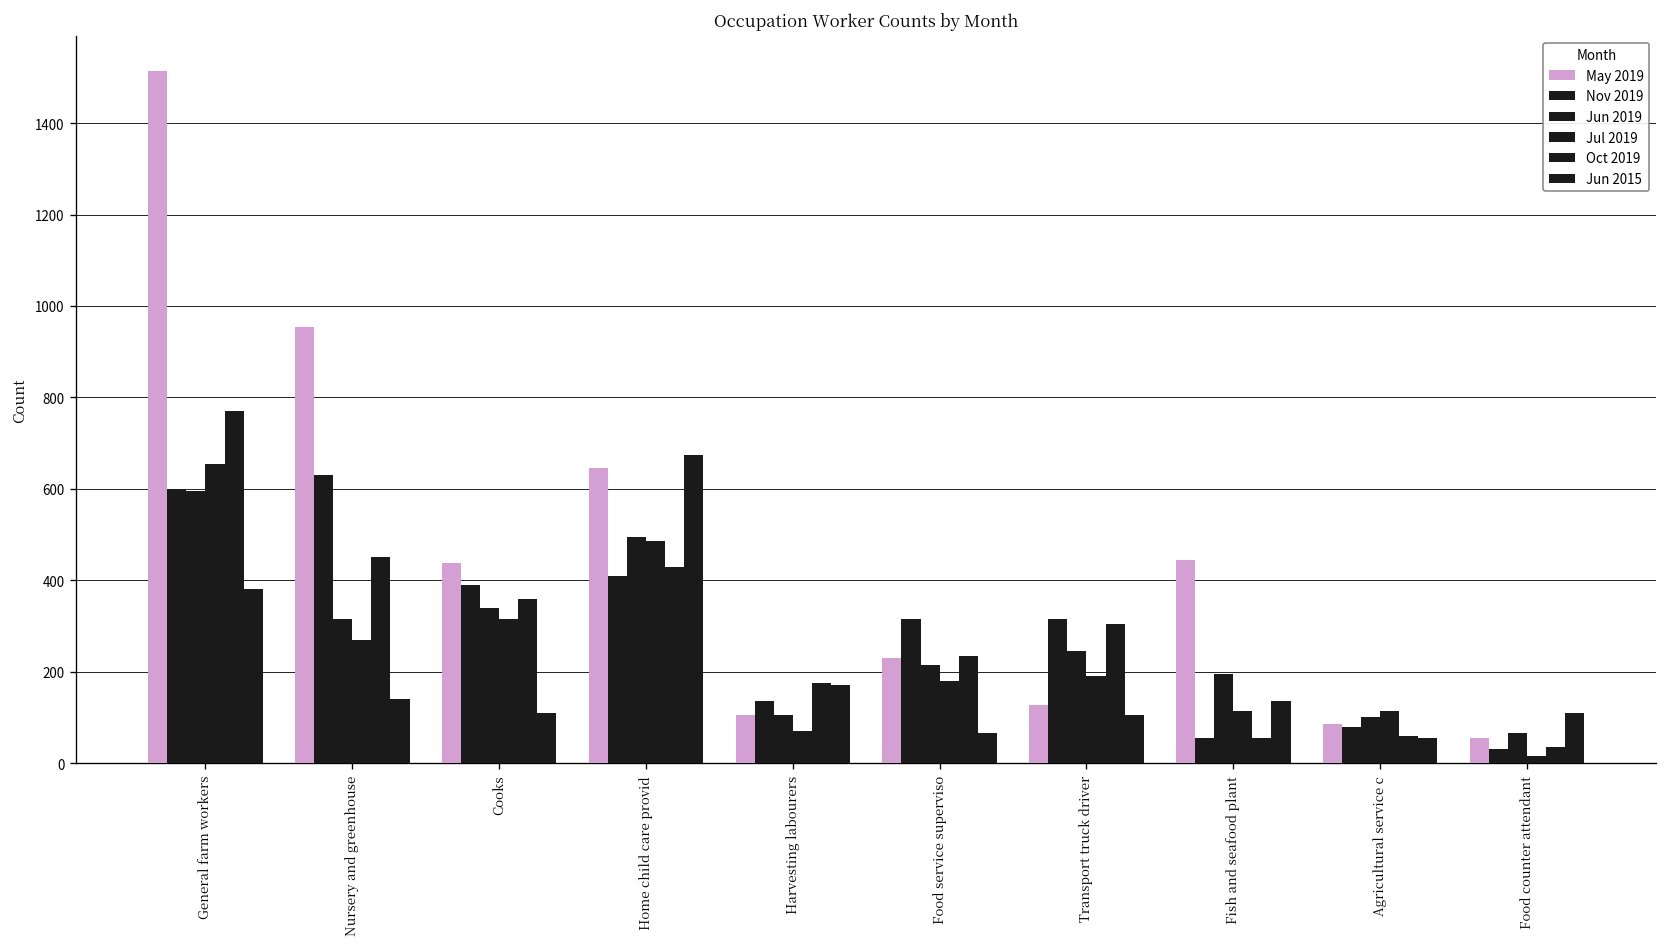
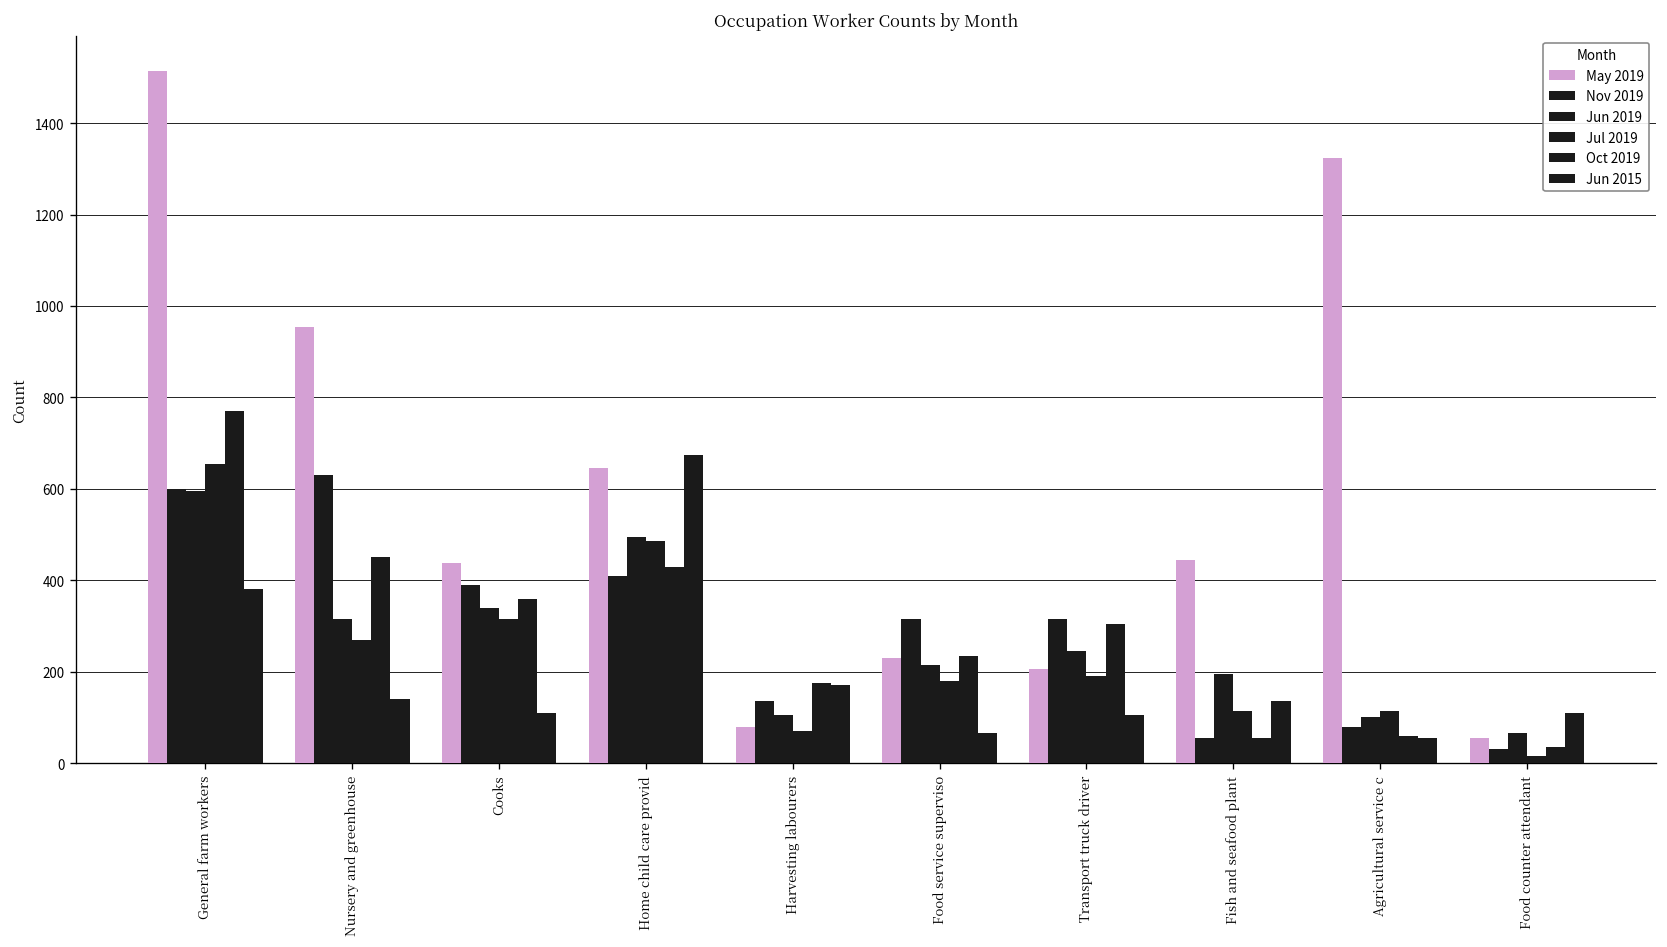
May 2019, Harvesting labourers: 110 -> 80
May 2019, Transport truck driver: 130 -> 210
May 2019, Agricultural service c: 90 -> 1320
